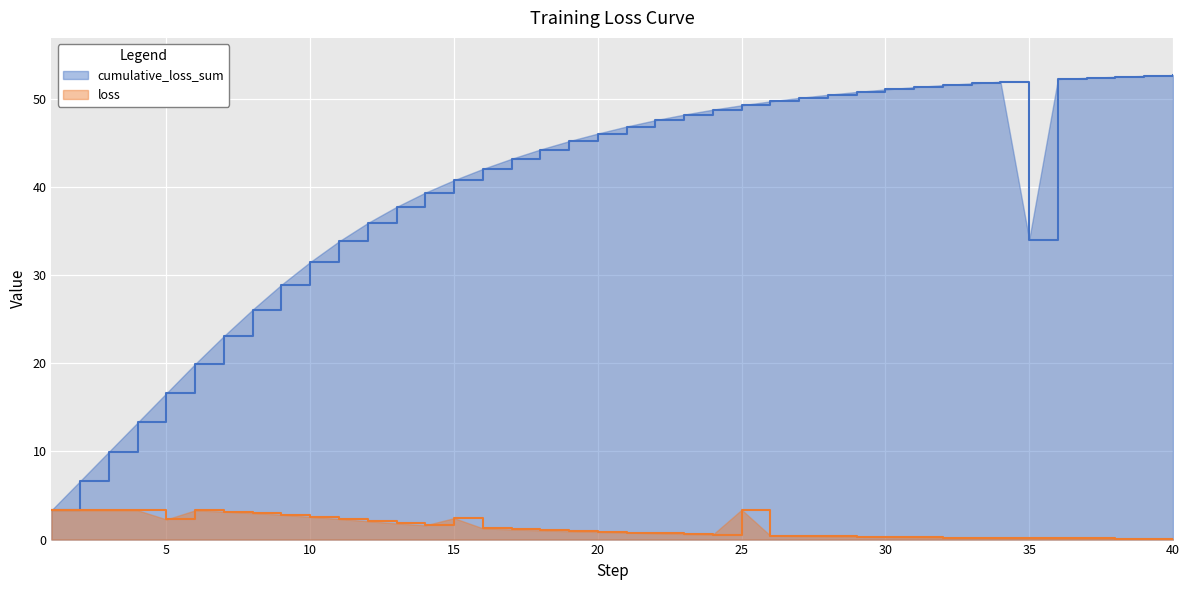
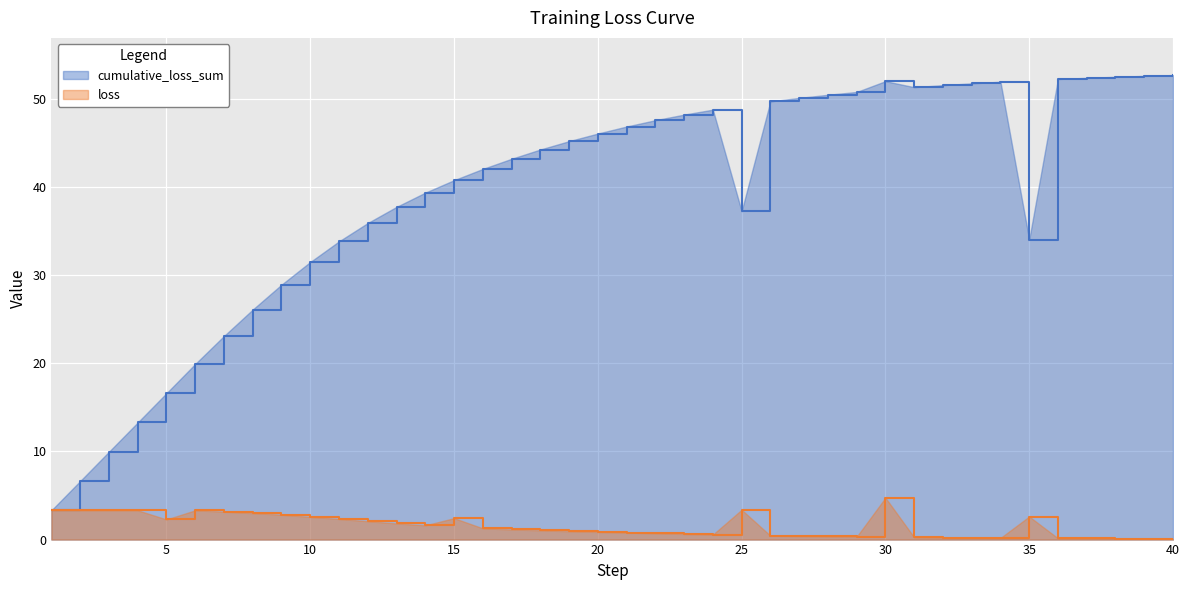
cumulative_loss_sum, 25: 49 -> 37
cumulative_loss_sum, 30: 51 -> 52
loss, 30: 0 -> 5
loss, 35: 0 -> 3
